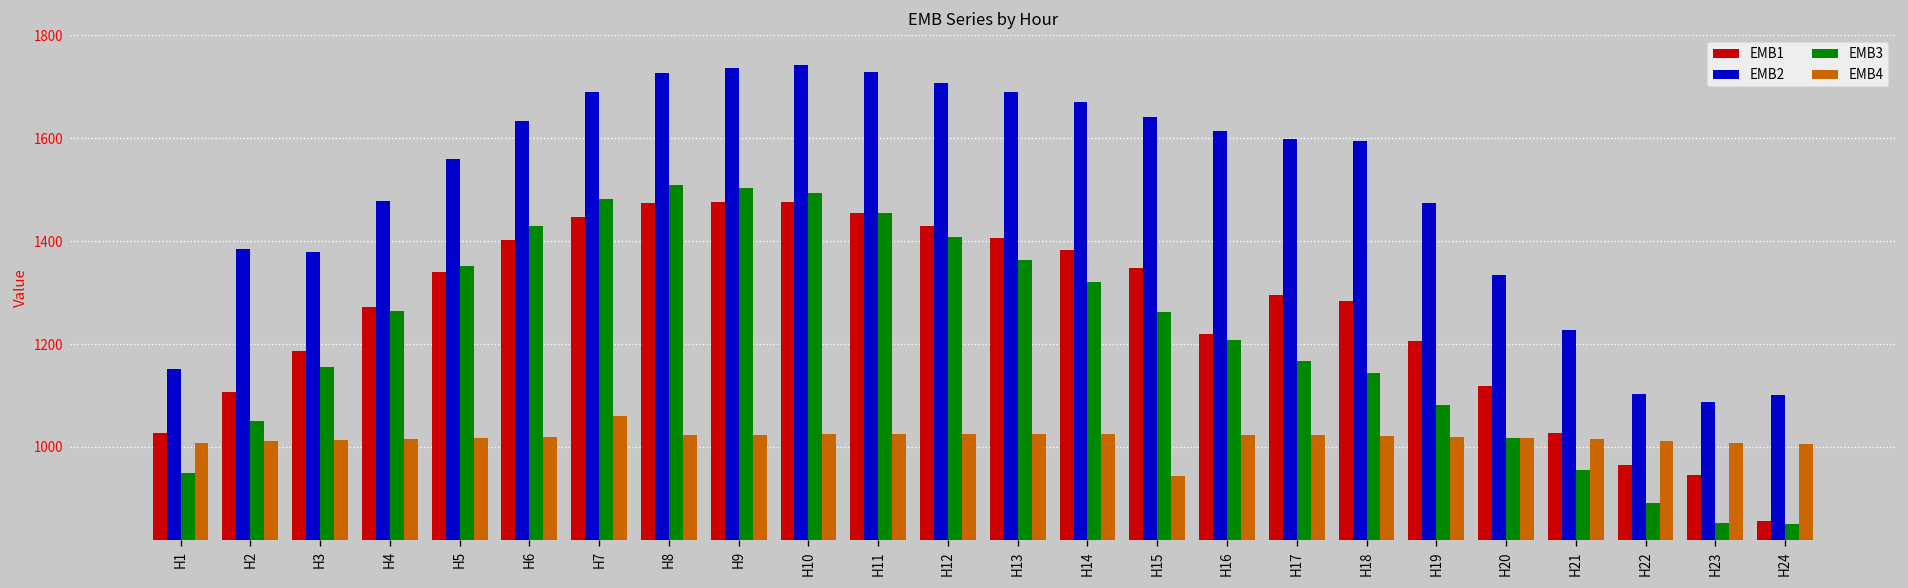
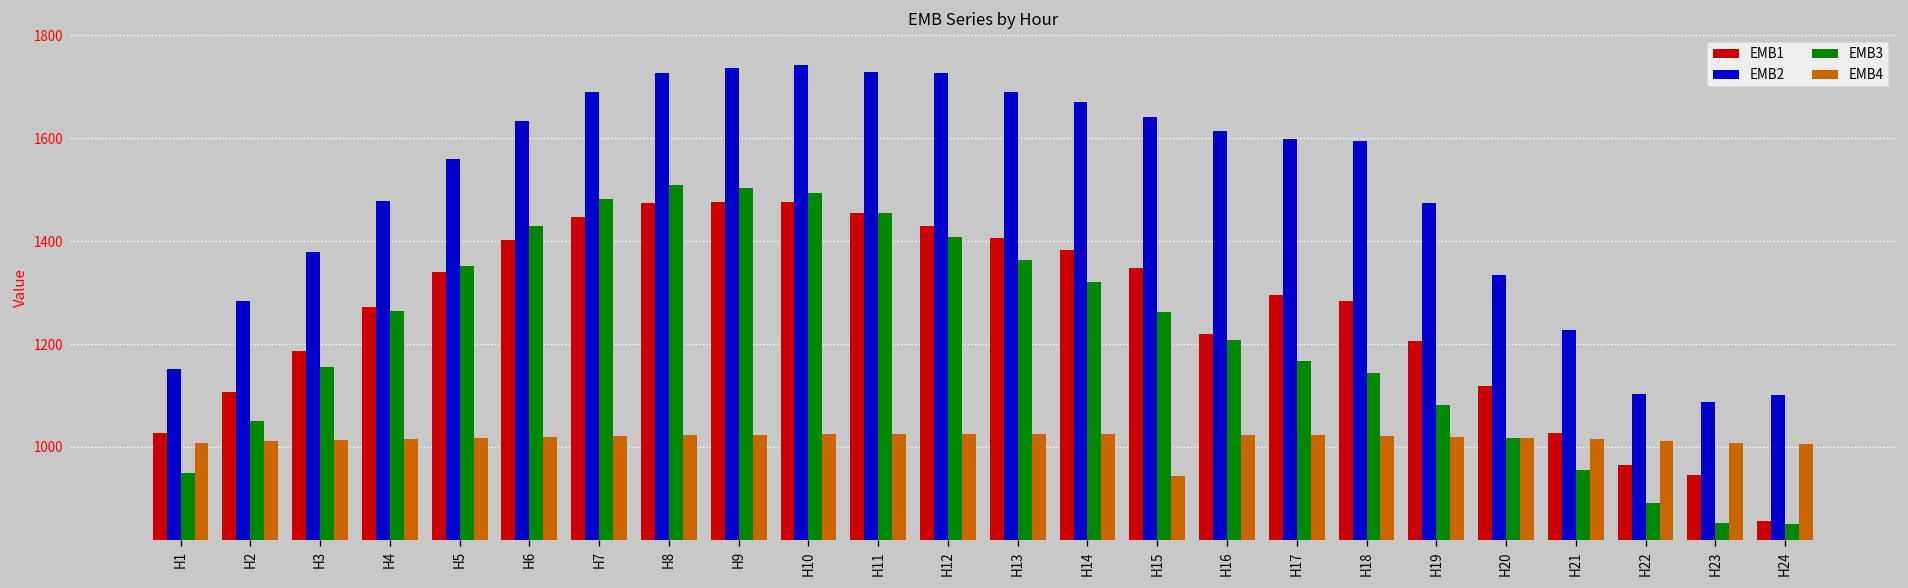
EMB2, H2: 1390 -> 1280
EMB4, H7: 1060 -> 1020
EMB2, H12: 1710 -> 1730
